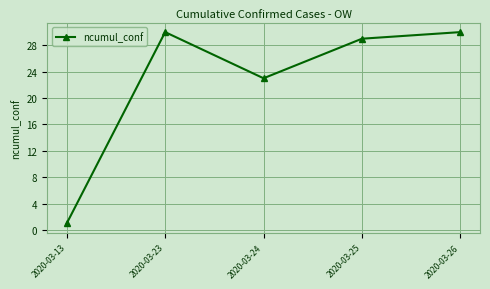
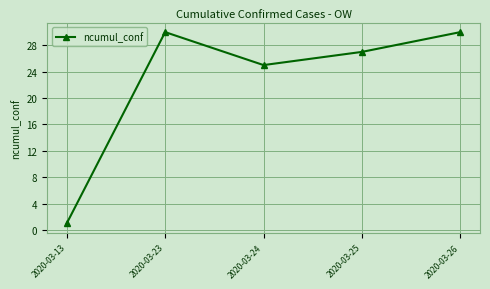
2020-03-24: 23 -> 25
2020-03-25: 29 -> 27
